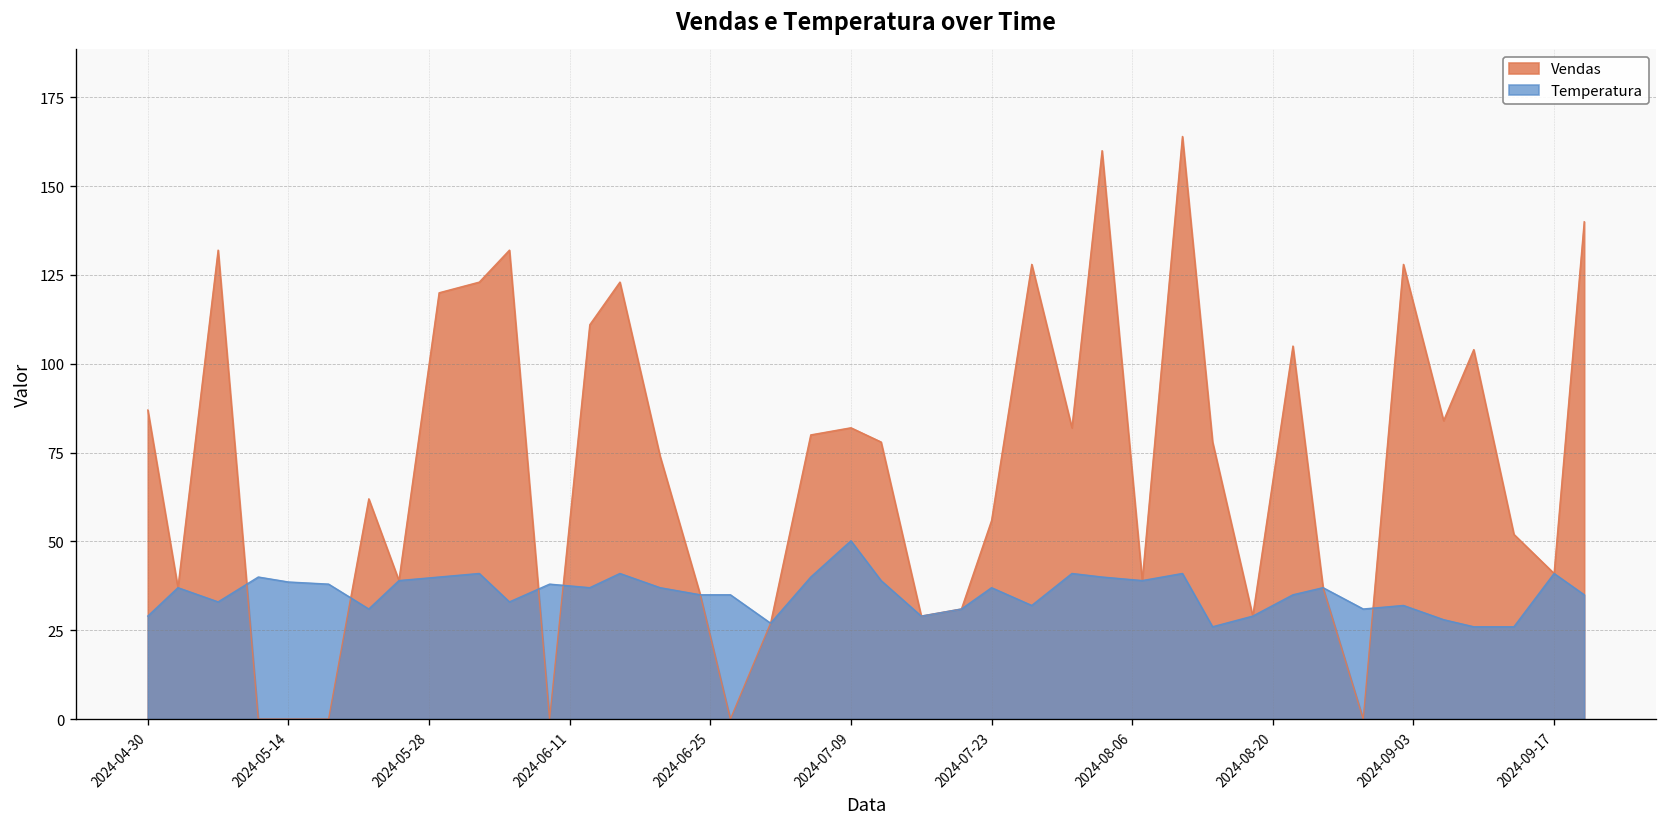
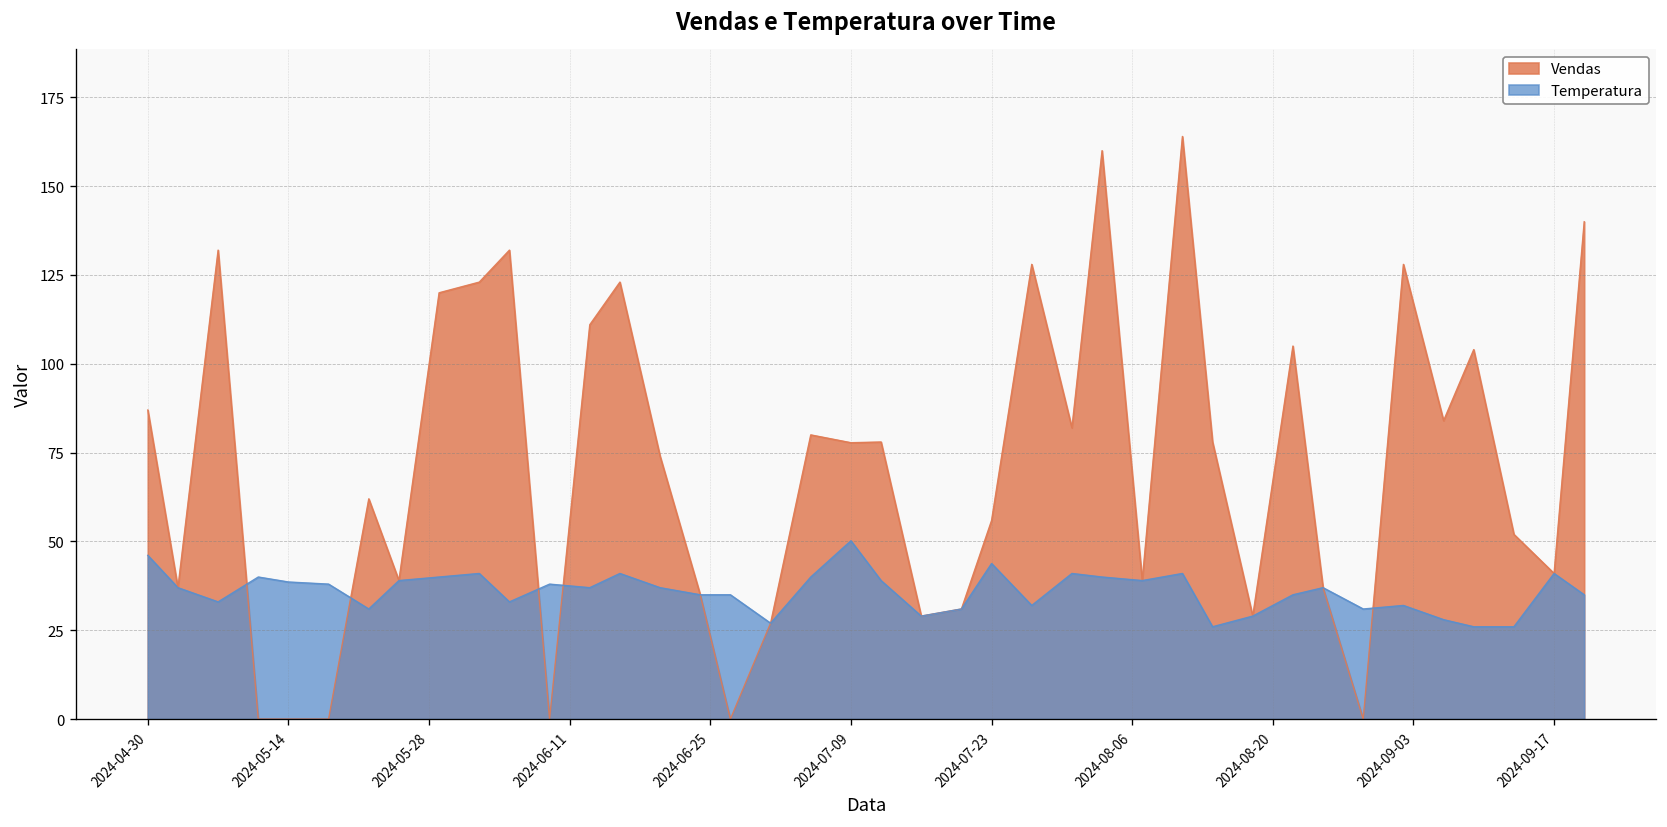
Temperatura, 2024-04-30: 29 -> 46
Vendas, 2024-07-09: 82 -> 78
Temperatura, 2024-07-23: 37 -> 44
